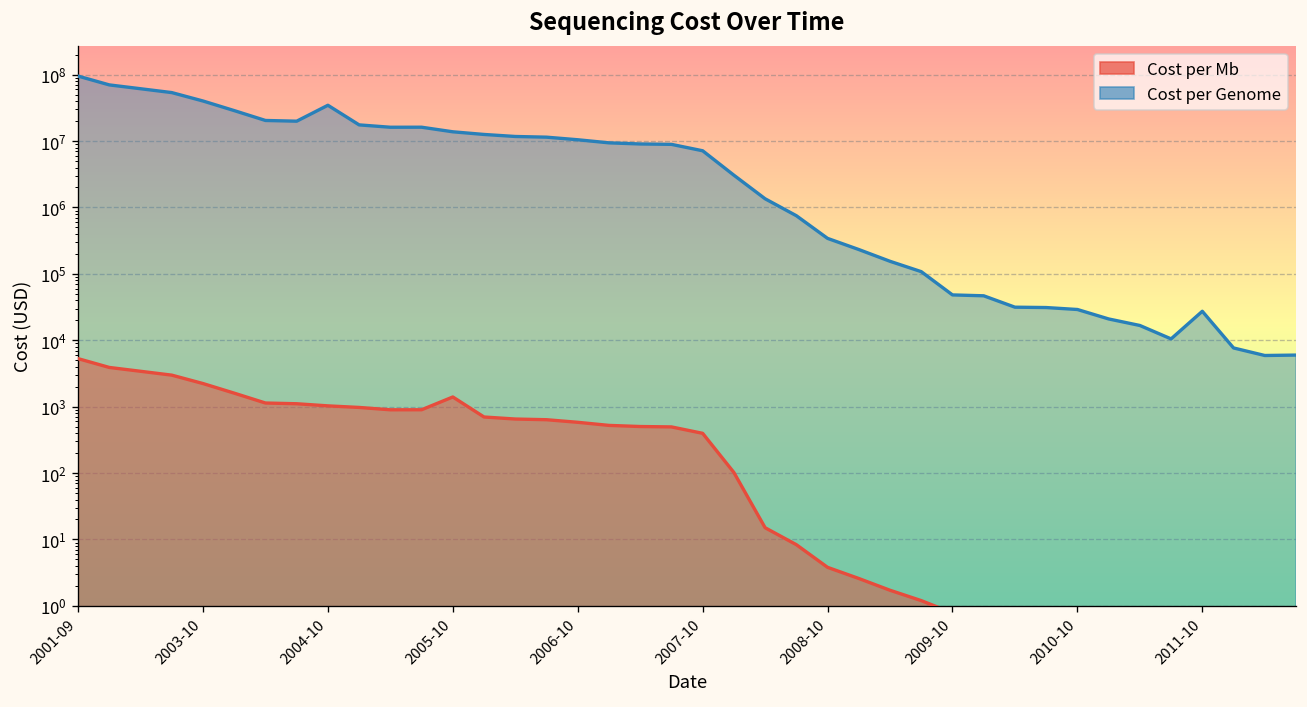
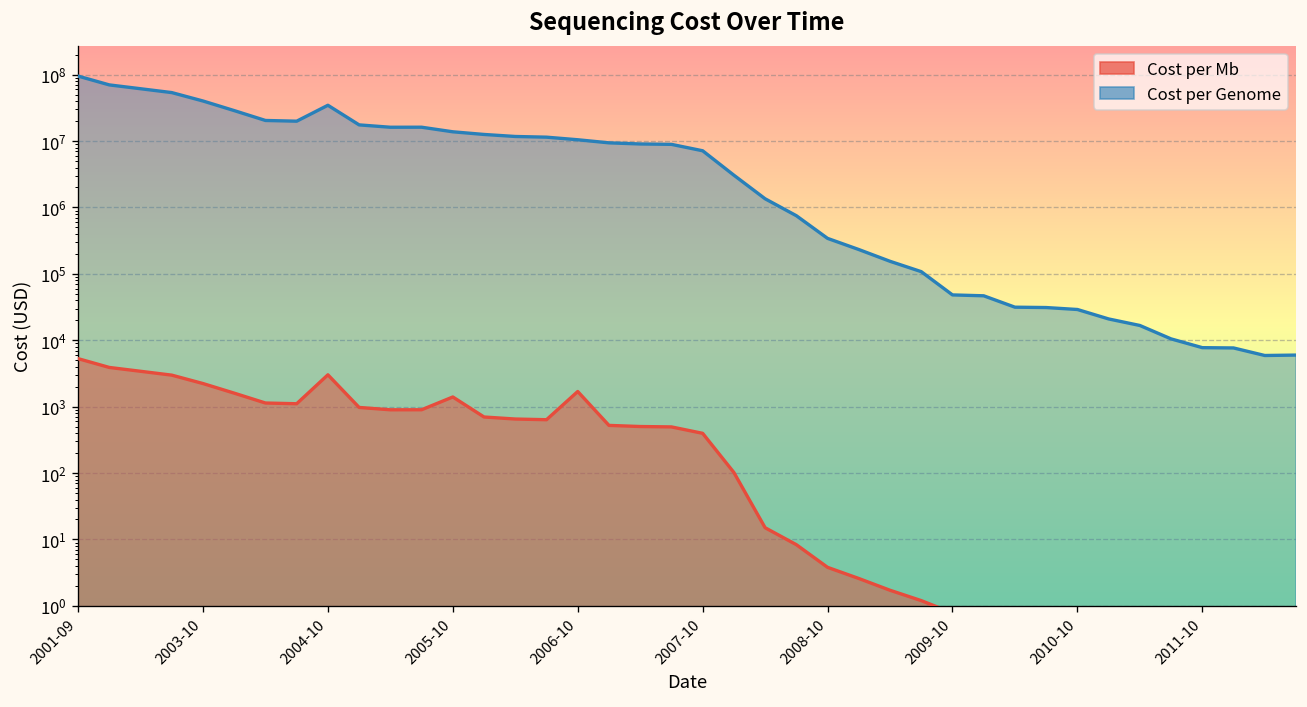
Cost per Mb, 2004-10: 1000 -> 3000
Cost per Mb, 2006-10: 600 -> 1700
Cost per Genome, 2011-10: 30000 -> 8000
